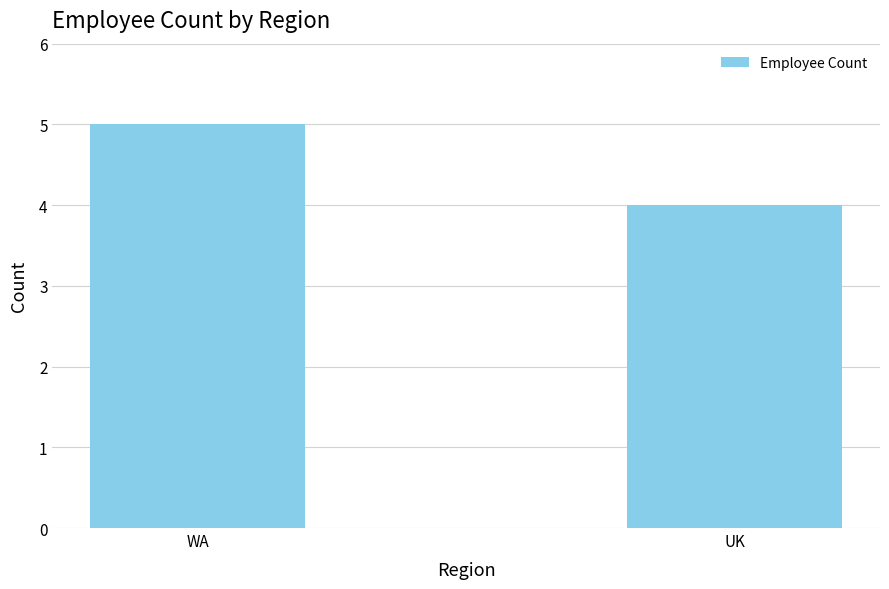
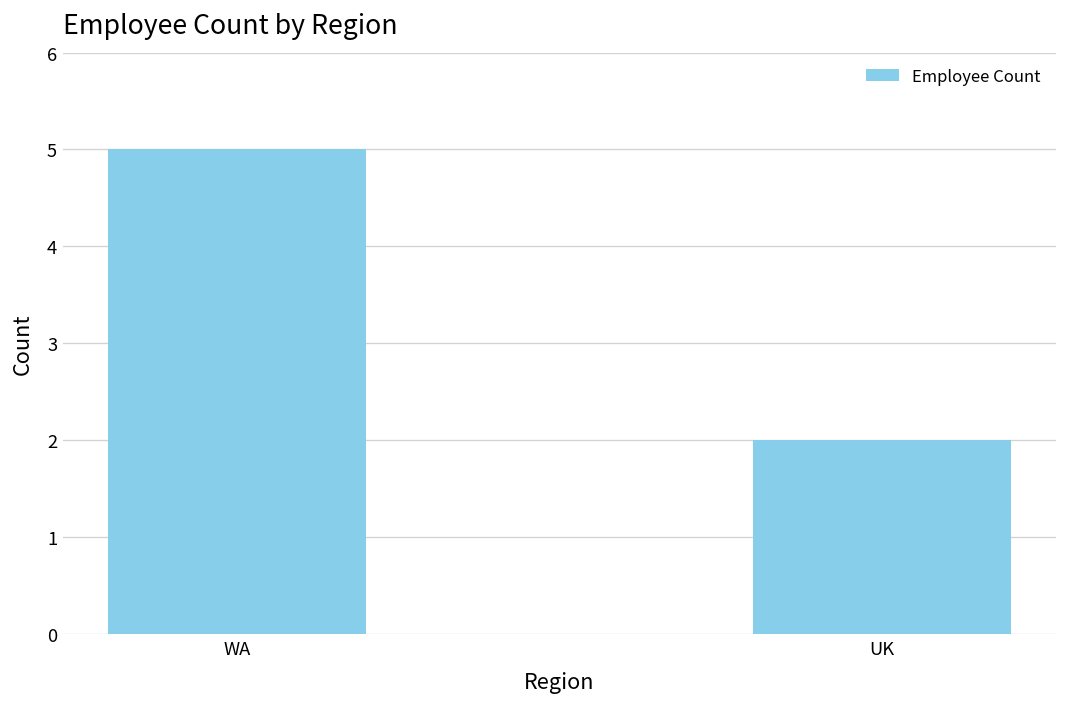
UK: 4 -> 2
